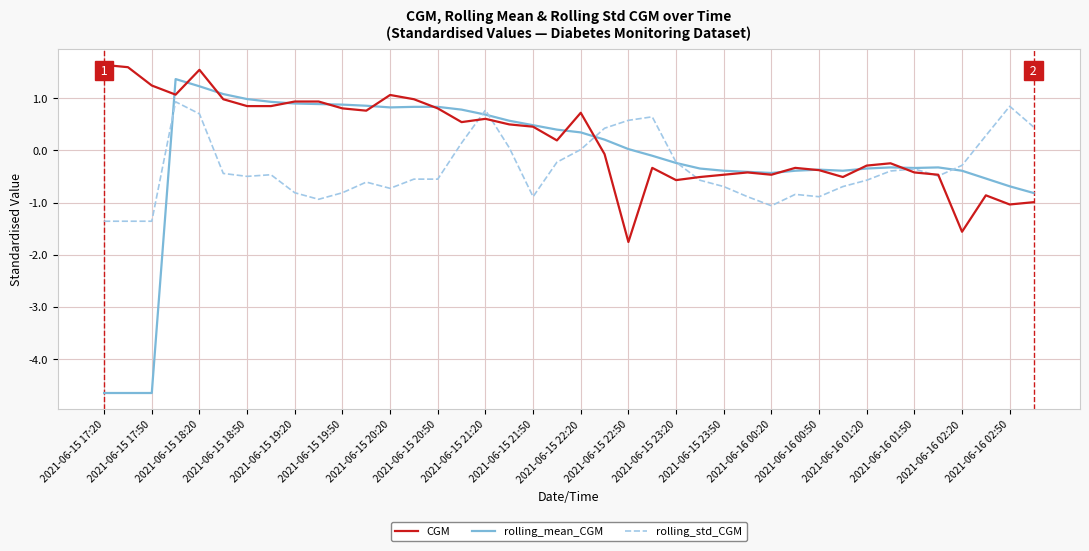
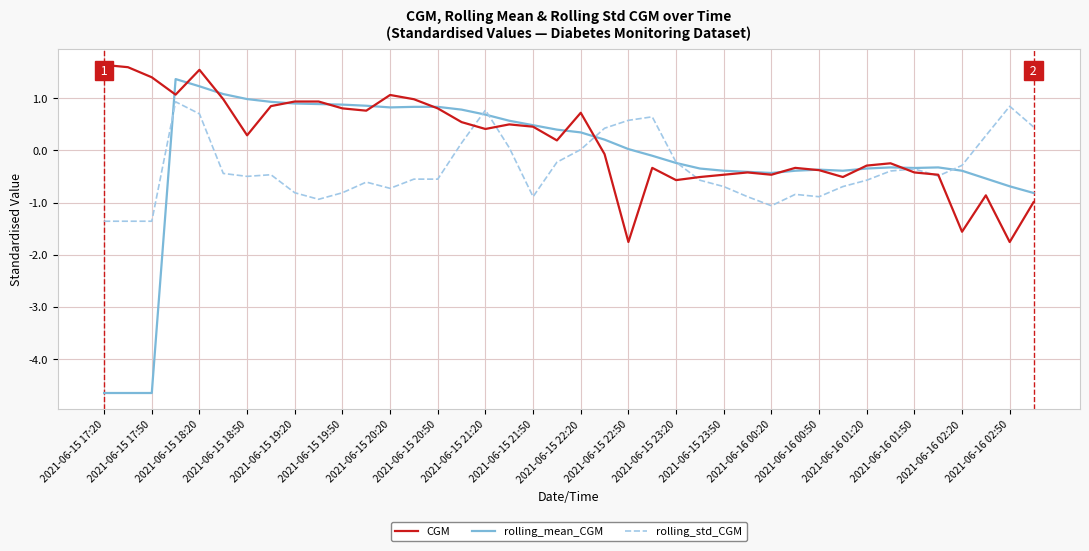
CGM, 2021-06-15 17:50: 1.2 -> 1.4
CGM, 2021-06-15 18:50: 0.8 -> 0.3
CGM, 2021-06-15 21:20: 0.6 -> 0.4
CGM, 2021-06-16 02:50: -1.0 -> -1.8
